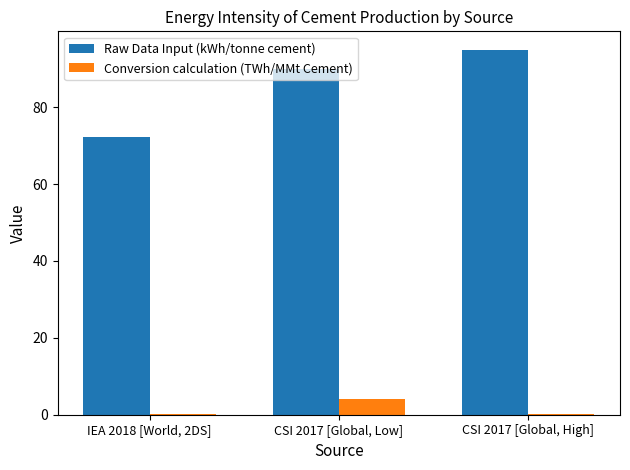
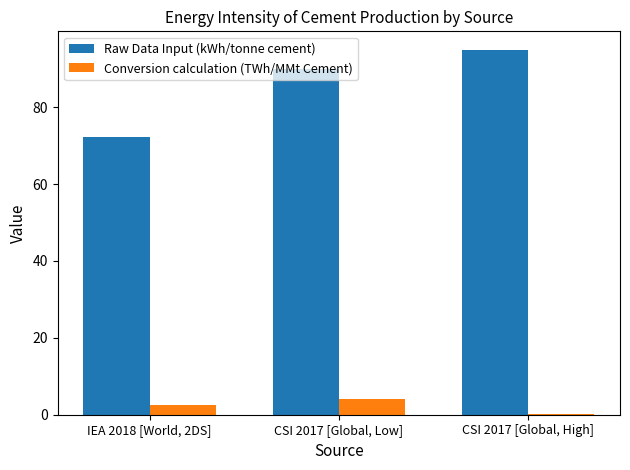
Conversion calculation (TWh/MMt Cement), IEA 2018 [World, 2DS]: 0 -> 3
